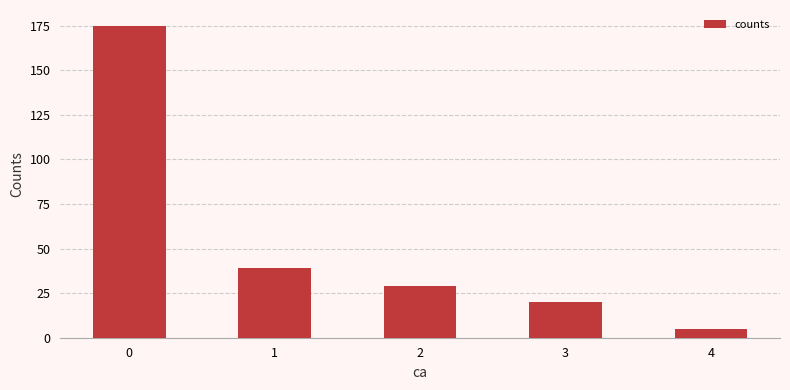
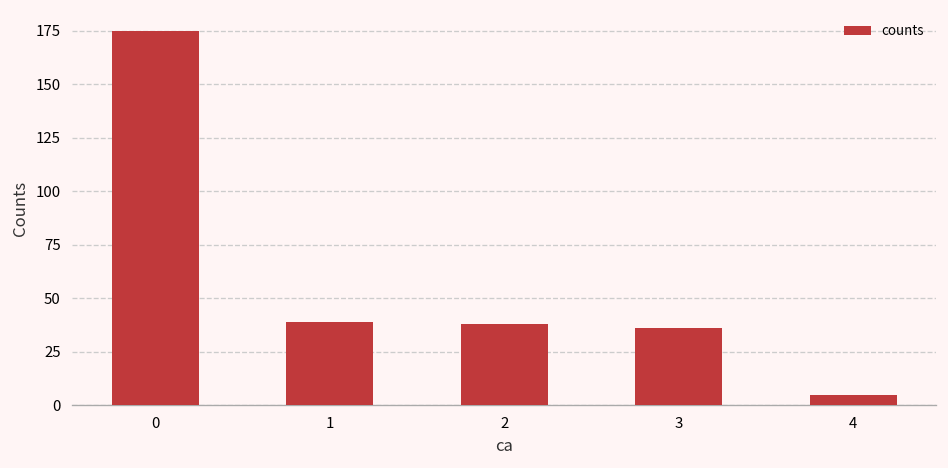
2: 29 -> 38
3: 20 -> 36
